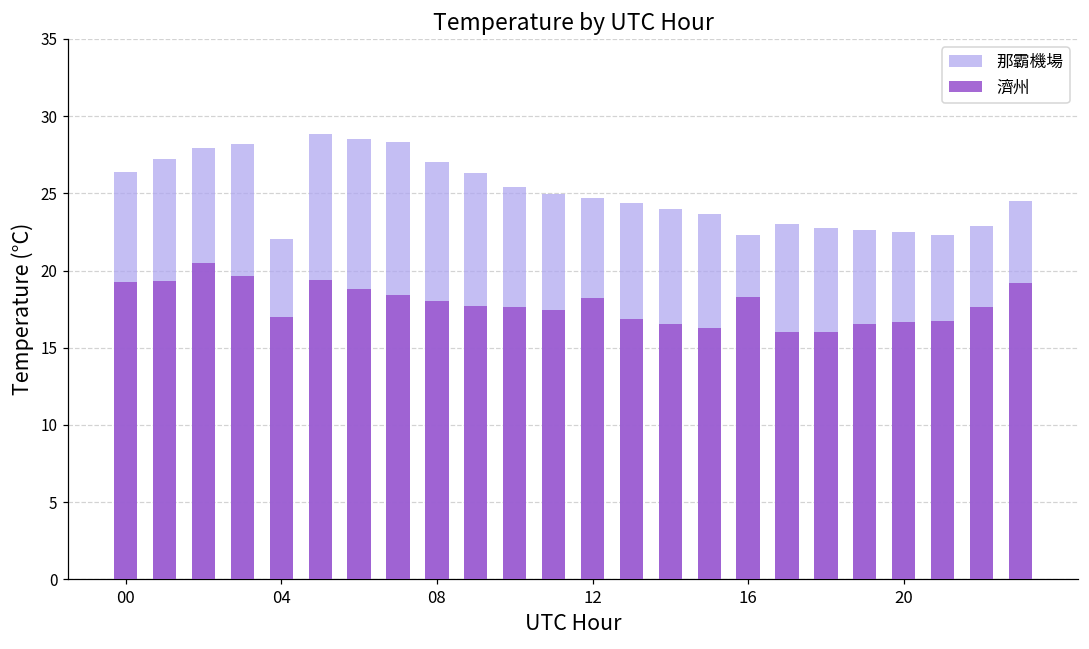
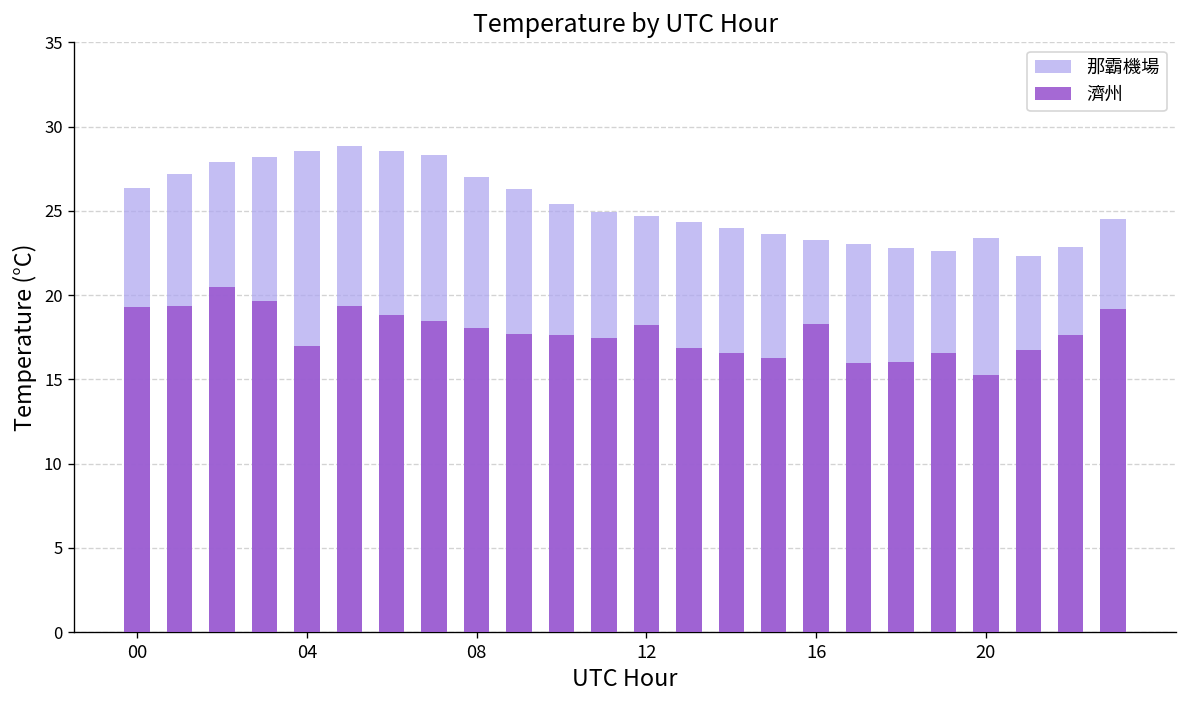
那霸機場, 04: 22.0 -> 28.6
那霸機場, 16: 22.3 -> 23.3
那霸機場, 20: 22.5 -> 23.4
濟州, 20: 16.7 -> 15.2
